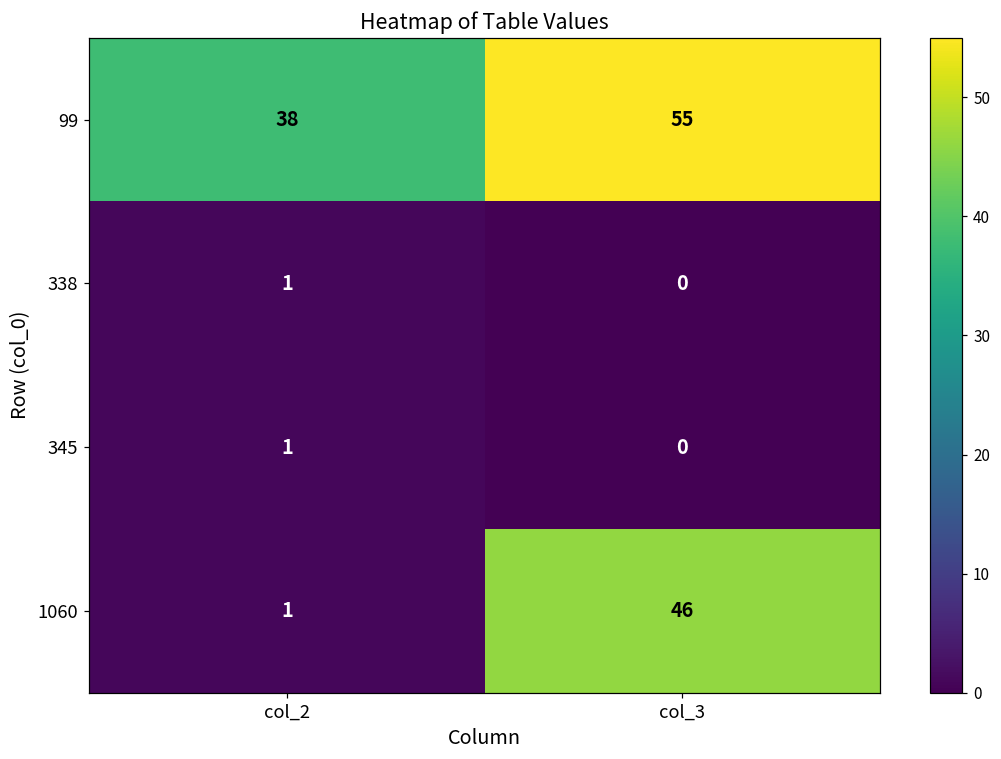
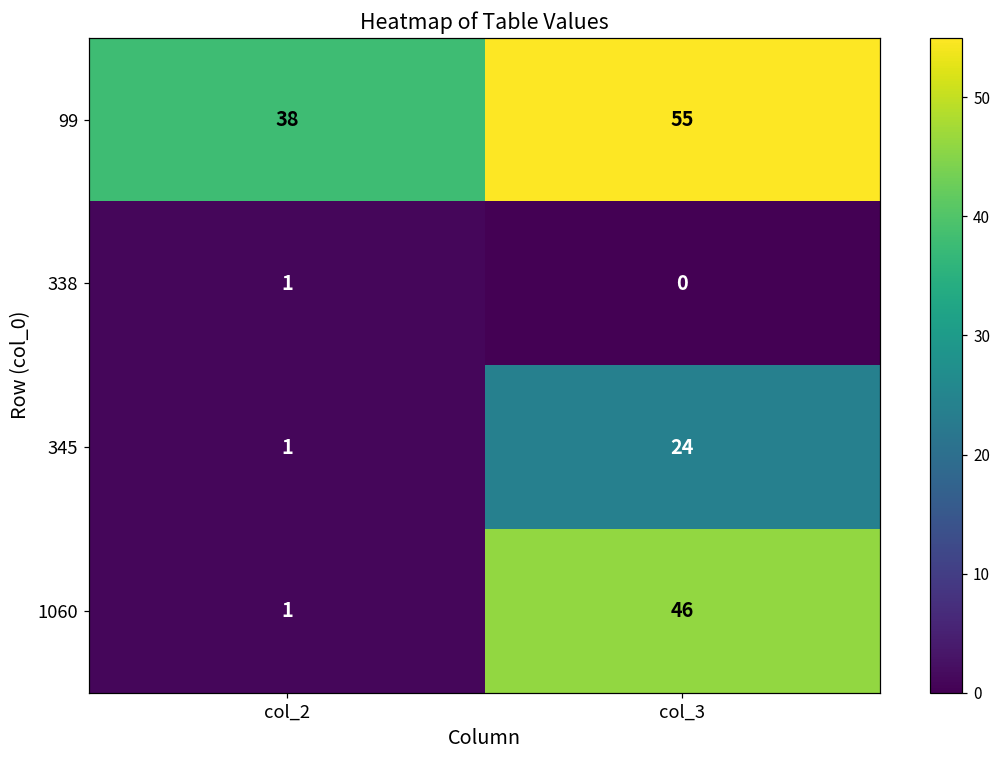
345, col_3: 0 -> 24
